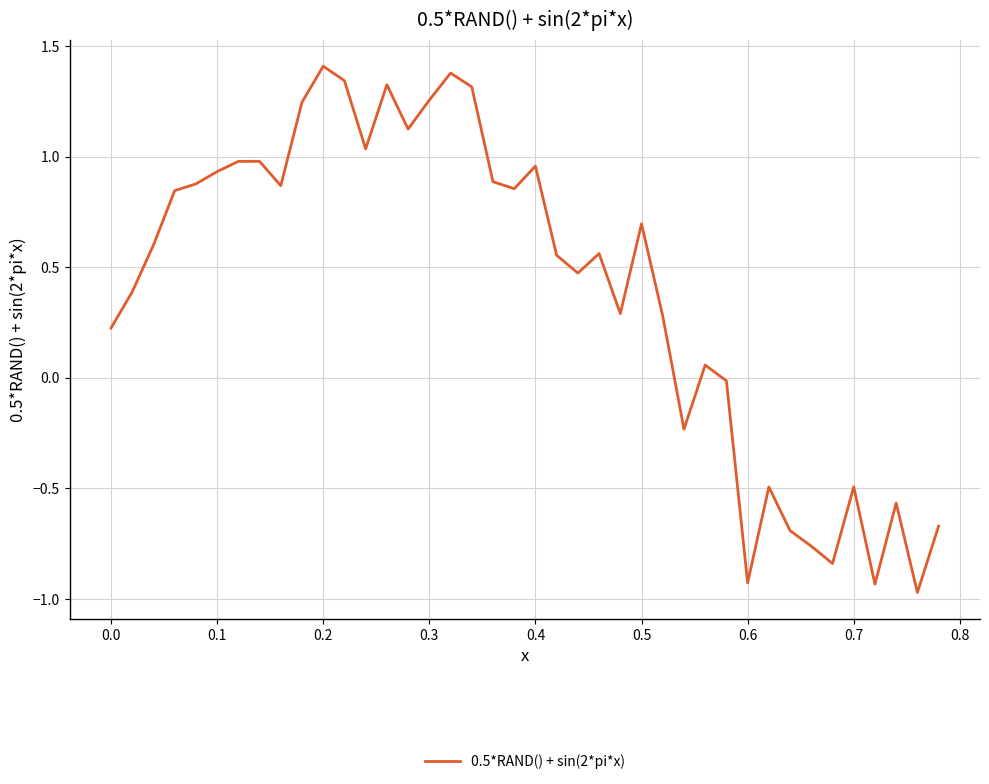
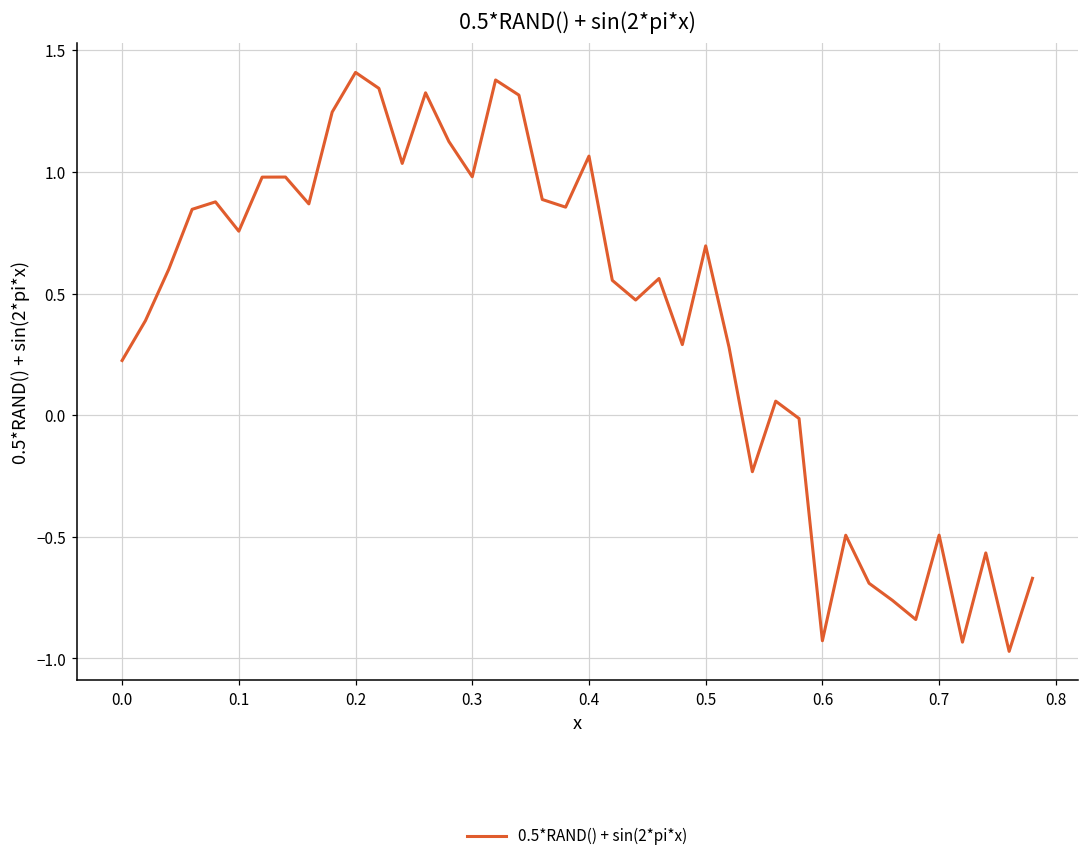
0.1: 0.93 -> 0.76
0.3: 1.26 -> 0.98
0.4: 0.96 -> 1.06
